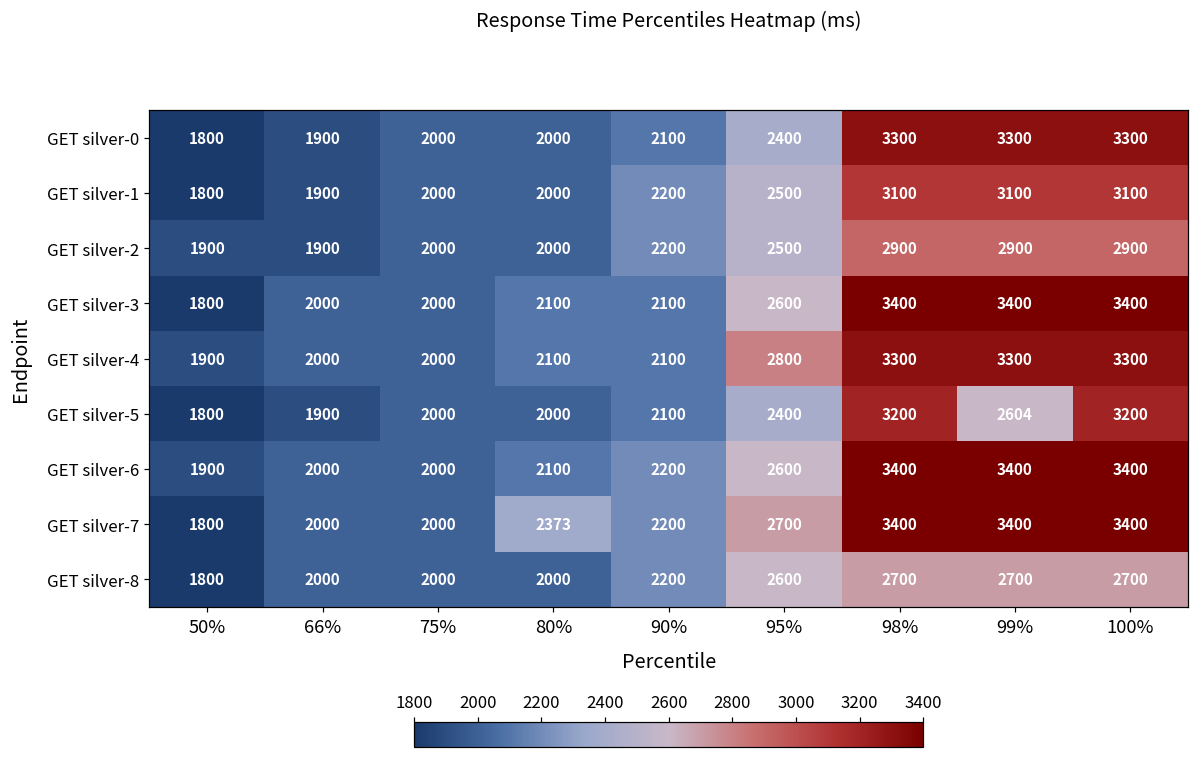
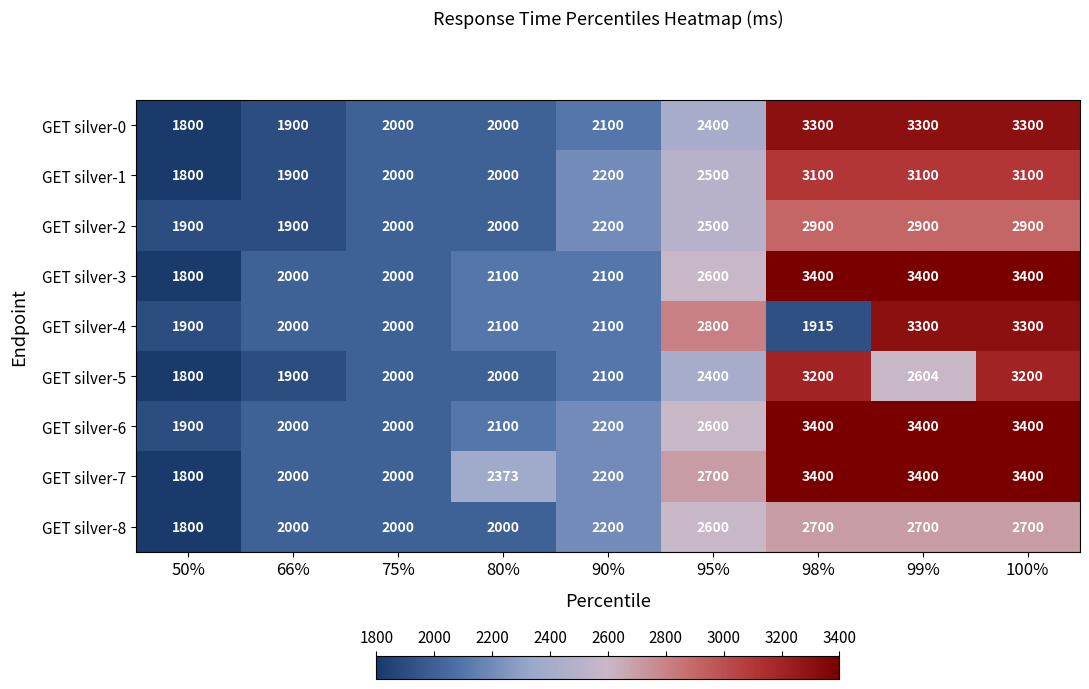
GET silver-4, 98%: 3300 -> 1915
